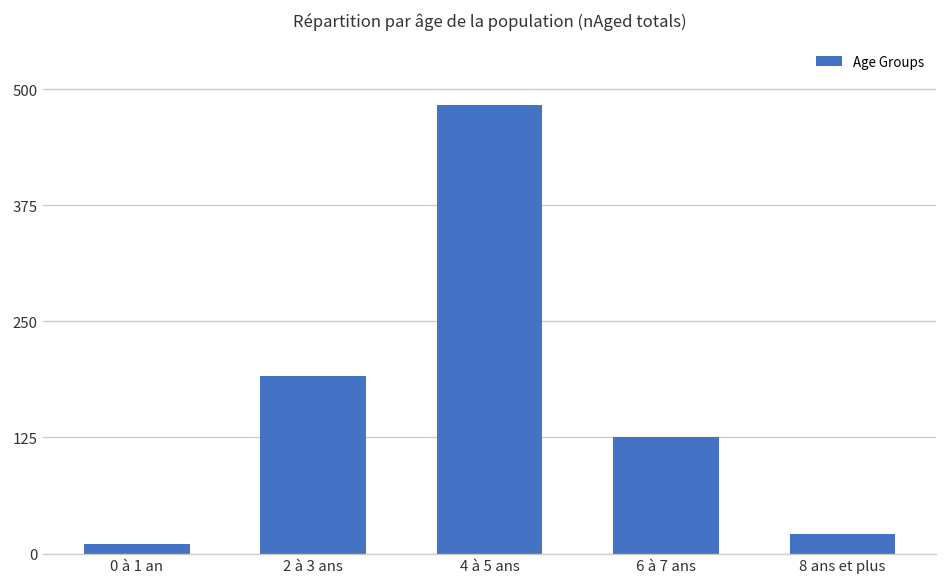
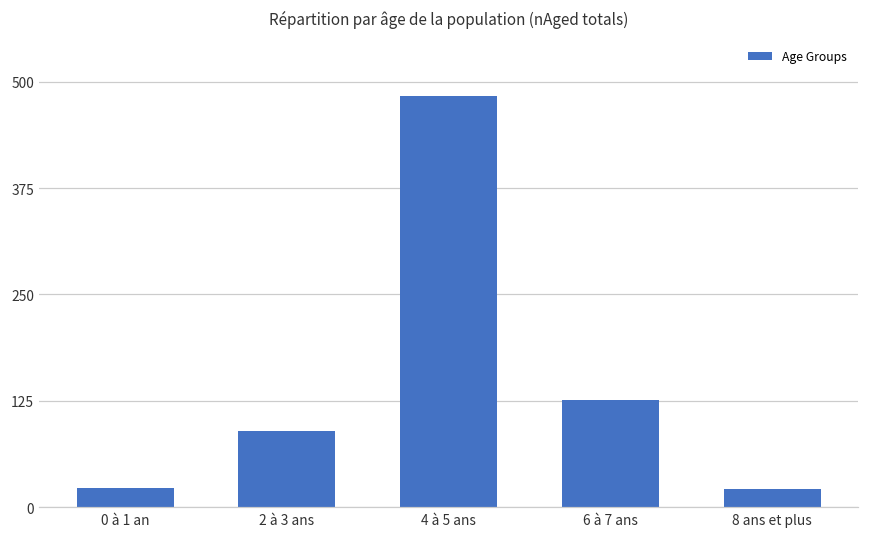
0 à 1 an: 10 -> 20
2 à 3 ans: 190 -> 90
